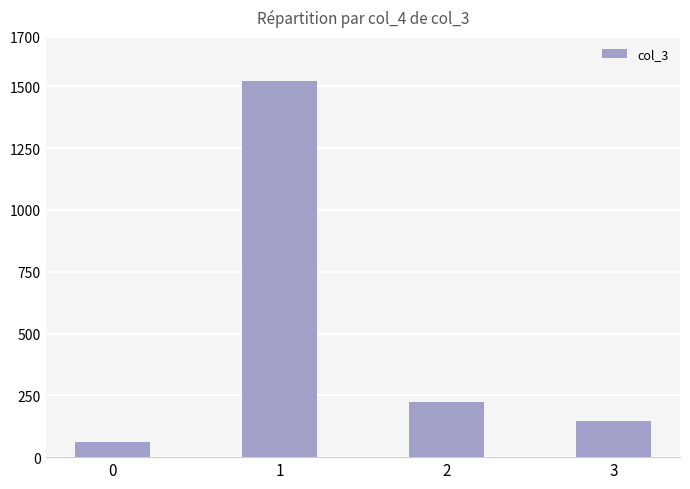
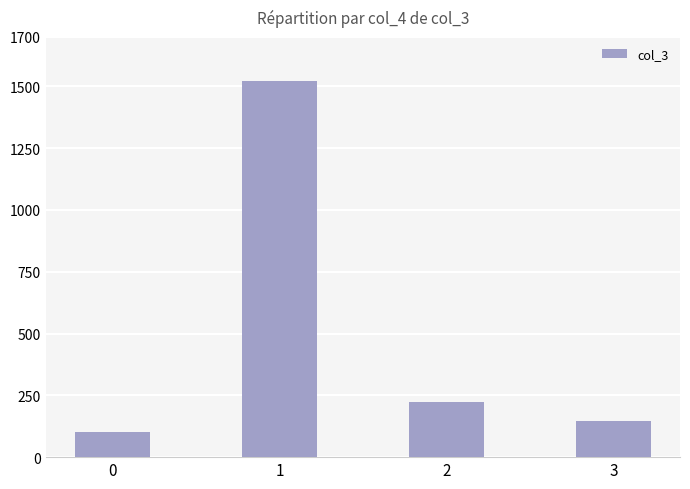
0: 60 -> 100
